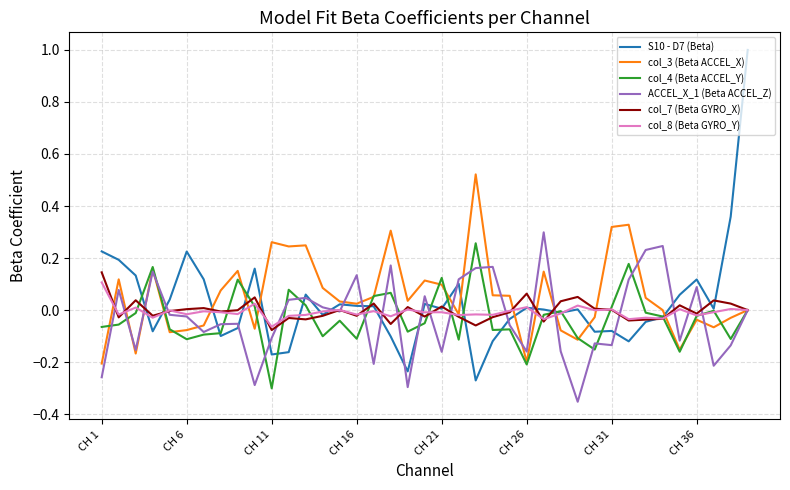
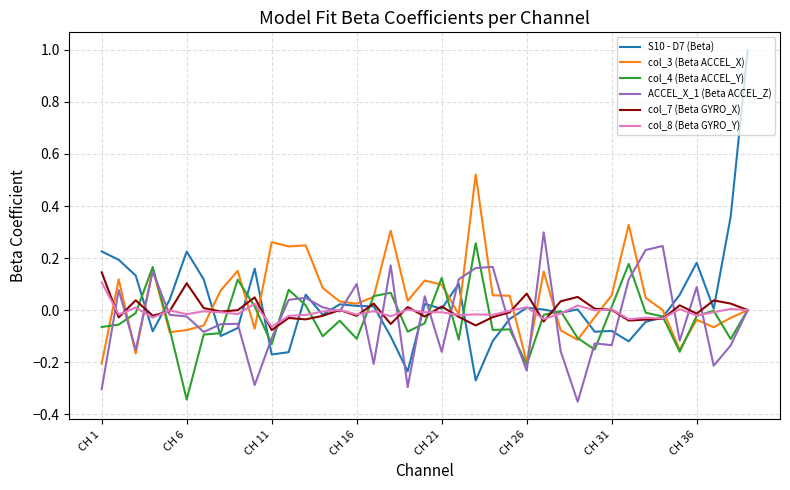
ACCEL_X_1 (Beta ACCEL_Z), CH 1: -0.26 -> -0.30
col_4 (Beta ACCEL_Y), CH 6: -0.11 -> -0.34
col_7 (Beta GYRO_X), CH 6: 0.00 -> 0.10
col_4 (Beta ACCEL_Y), CH 11: -0.30 -> -0.13
ACCEL_X_1 (Beta ACCEL_Z), CH 16: 0.13 -> 0.10
ACCEL_X_1 (Beta ACCEL_Z), CH 26: -0.16 -> -0.23
col_3 (Beta ACCEL_X), CH 31: 0.32 -> 0.06
S10 - D7 (Beta), CH 36: 0.12 -> 0.18
